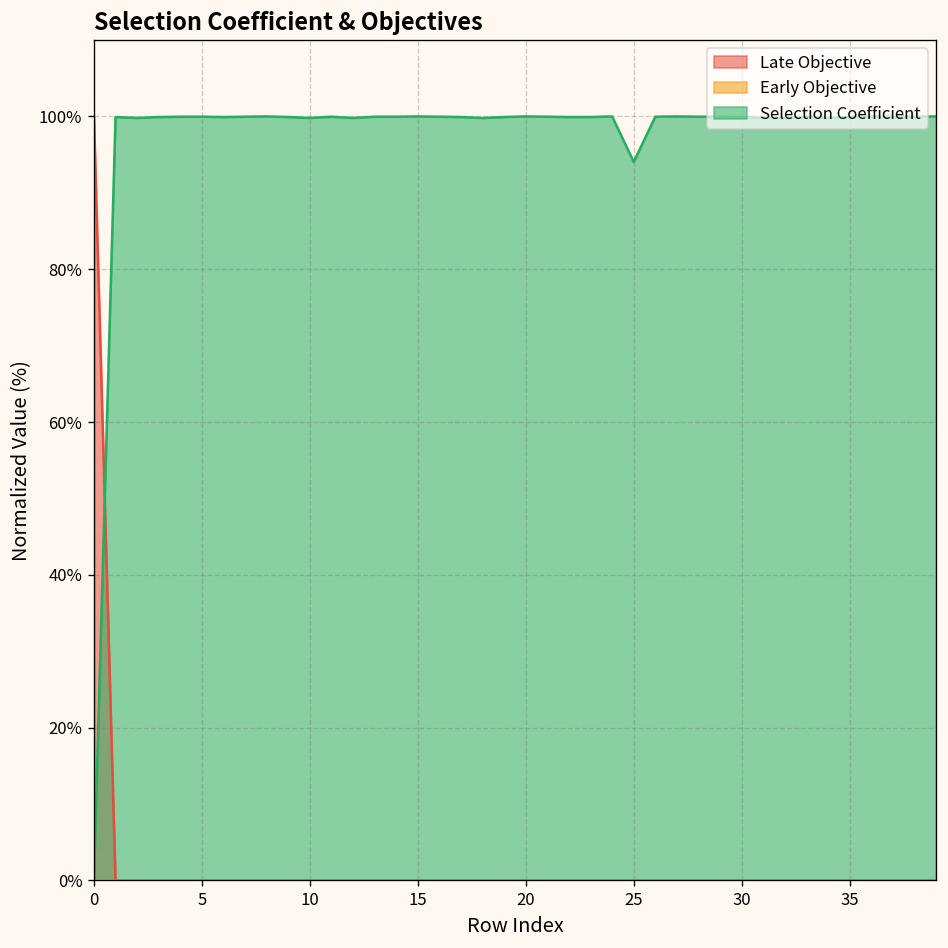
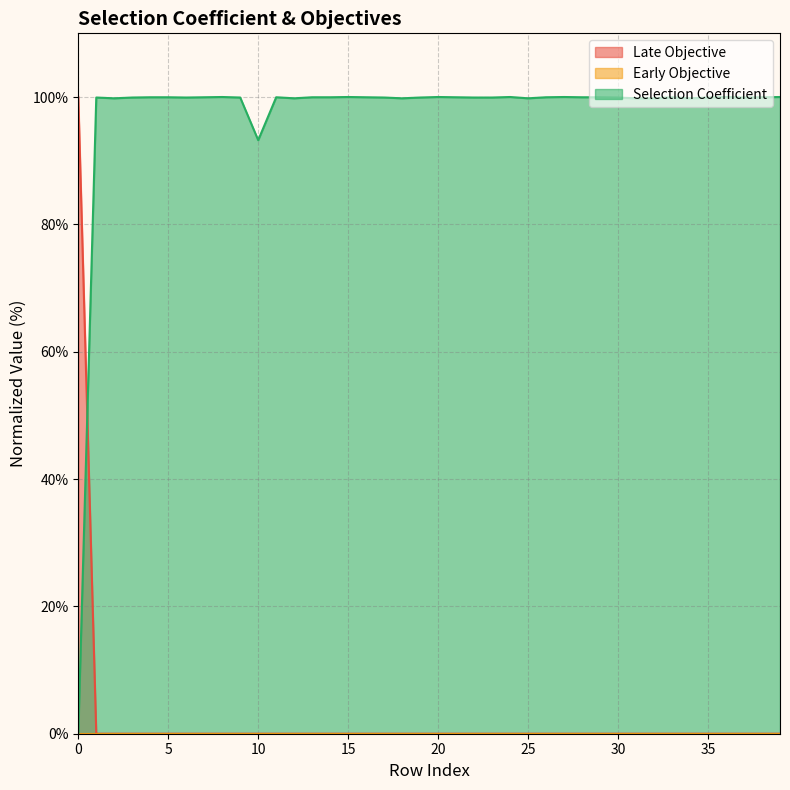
Selection Coefficient, 10: 100% -> 93%
Selection Coefficient, 25: 94% -> 100%
